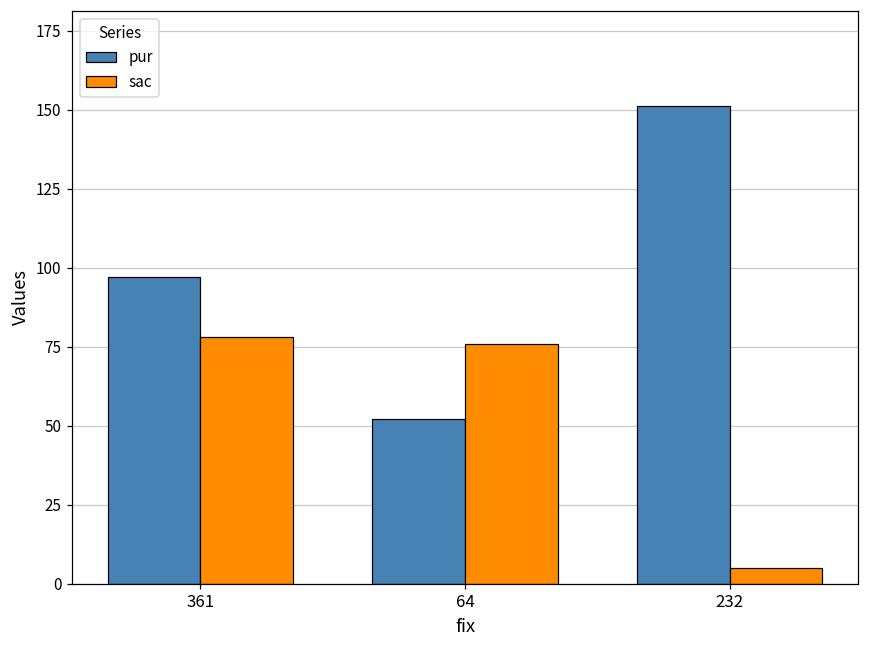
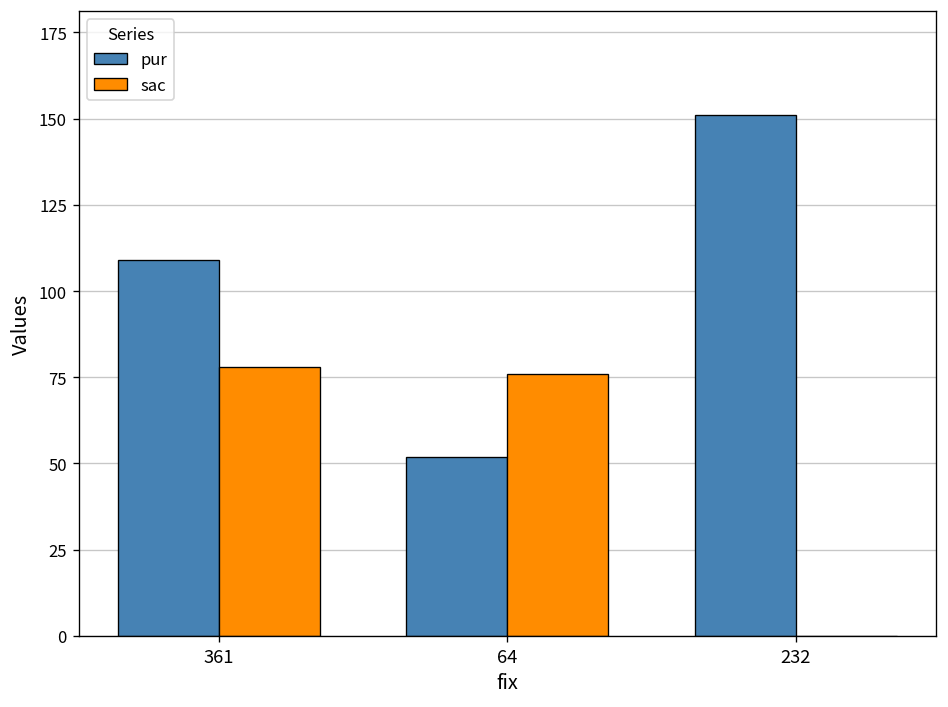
pur, 361: 97 -> 109
sac, 232: 5 -> 0
